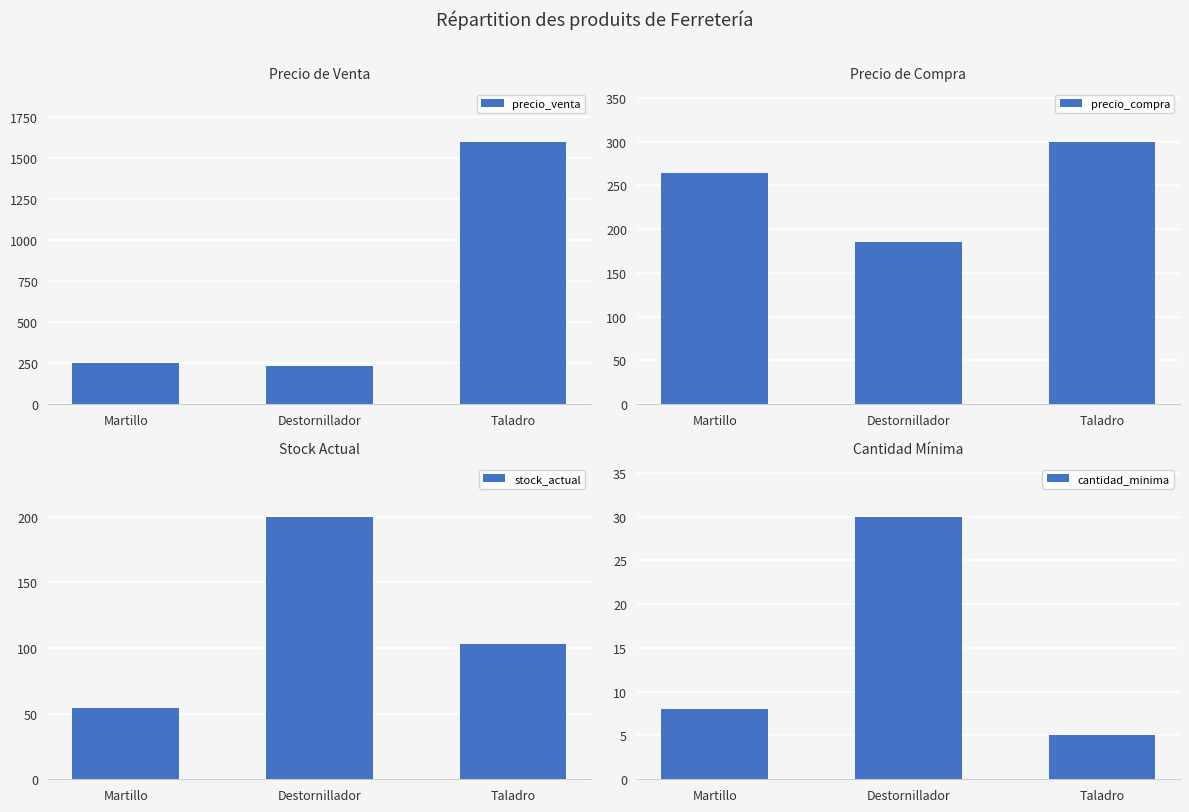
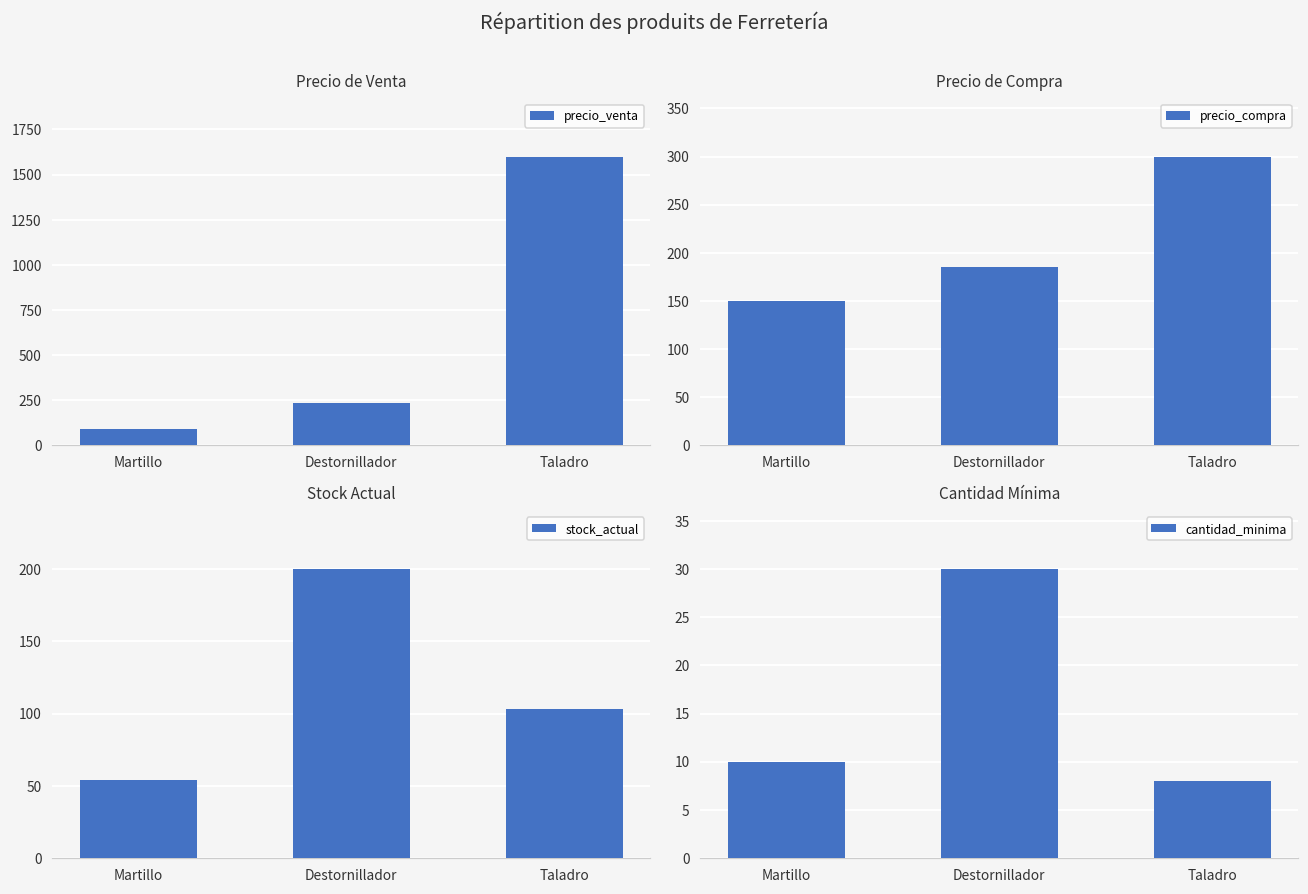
Precio de Venta, Martillo: 250 -> 90
Precio de Compra, Martillo: 260 -> 150
Cantidad Mínima, Martillo: 8 -> 10
Cantidad Mínima, Taladro: 5 -> 8
